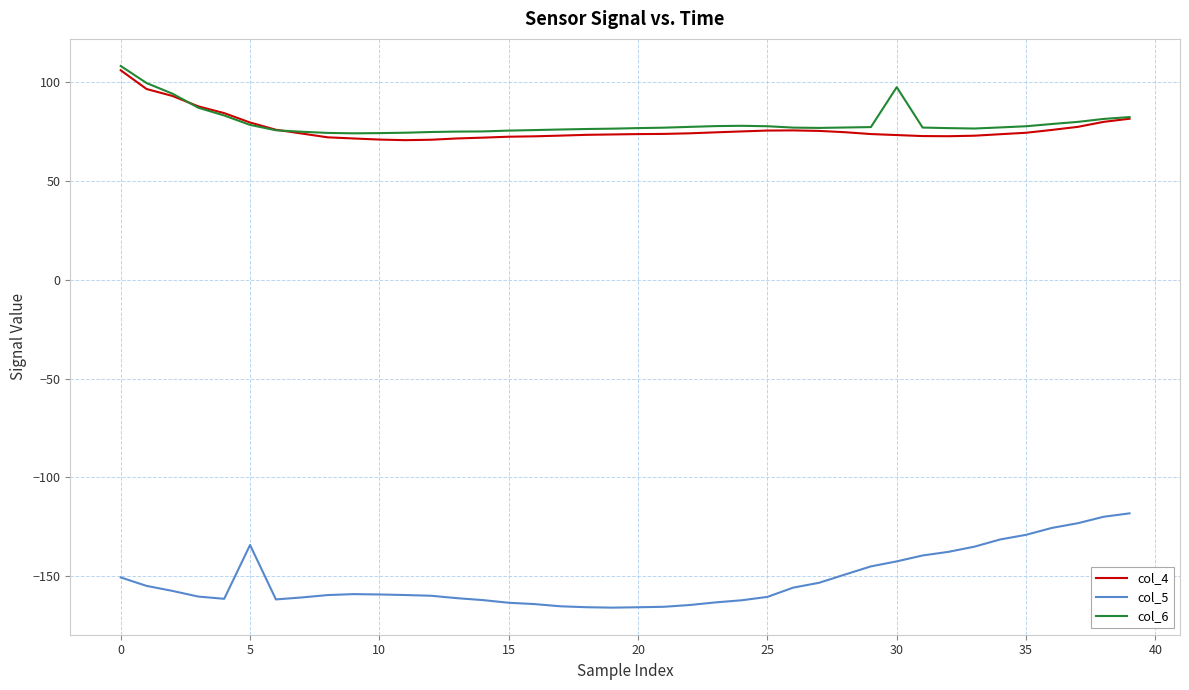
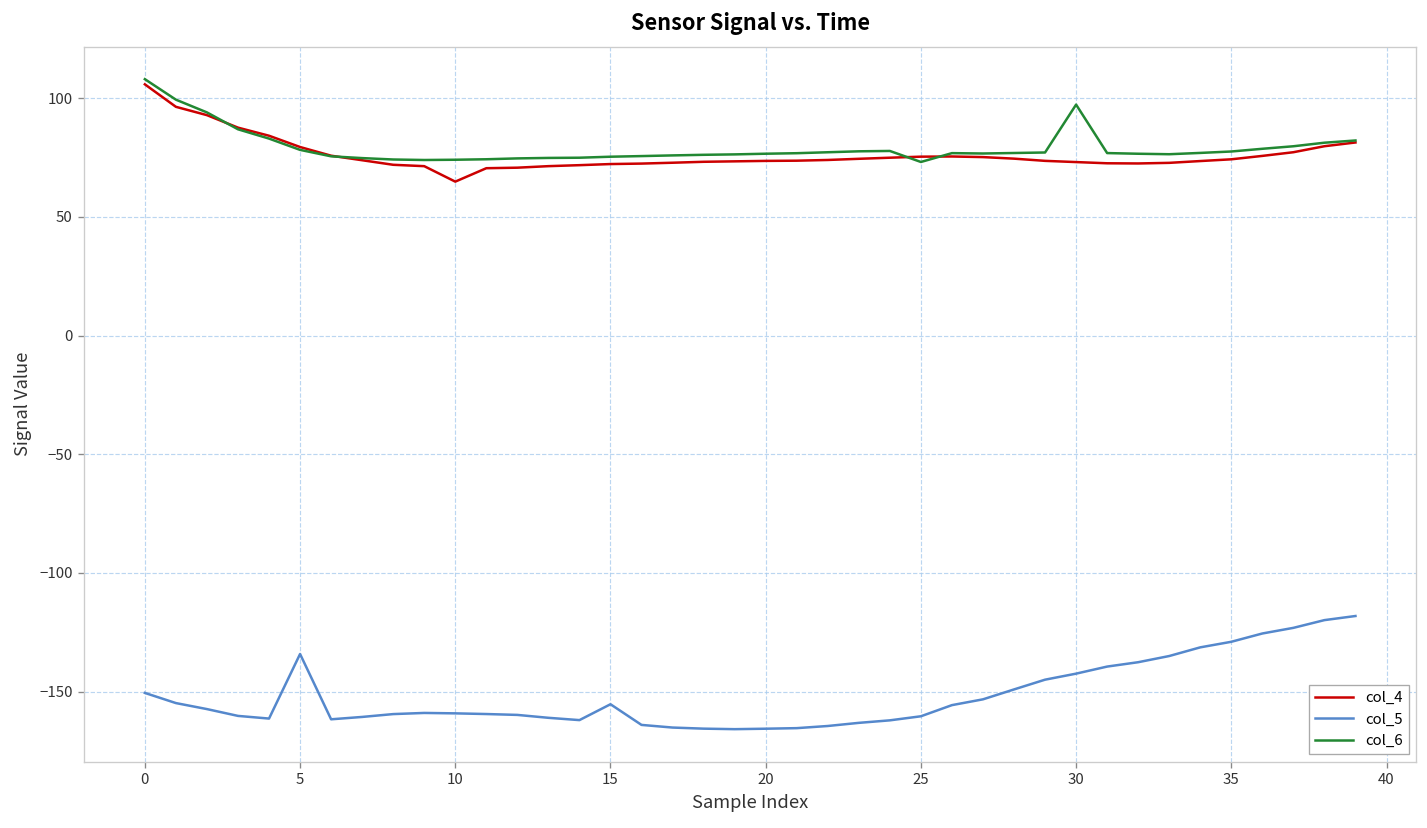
col_4, 10: 71 -> 65
col_5, 15: -163 -> -155
col_6, 25: 78 -> 73
